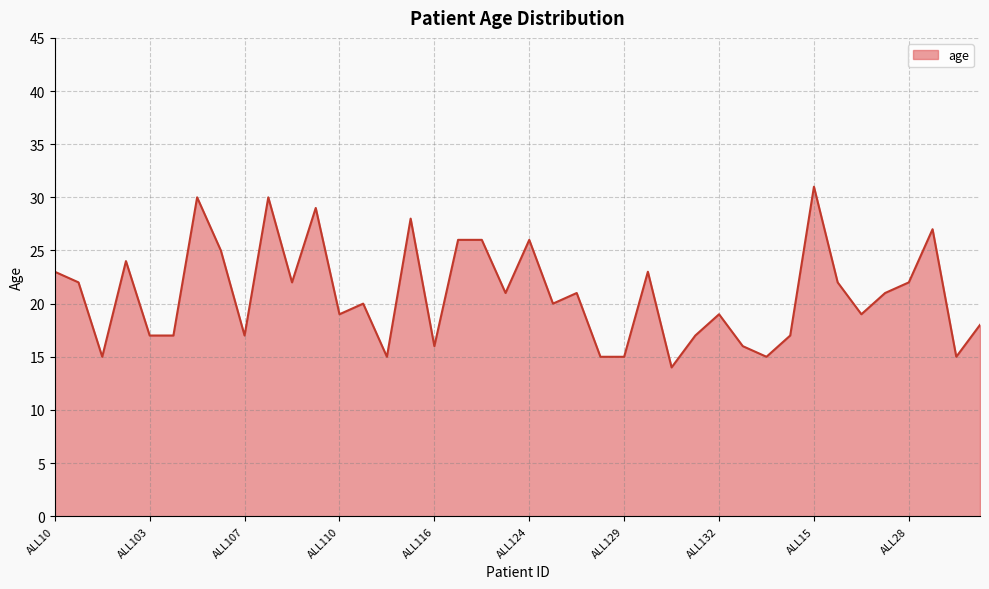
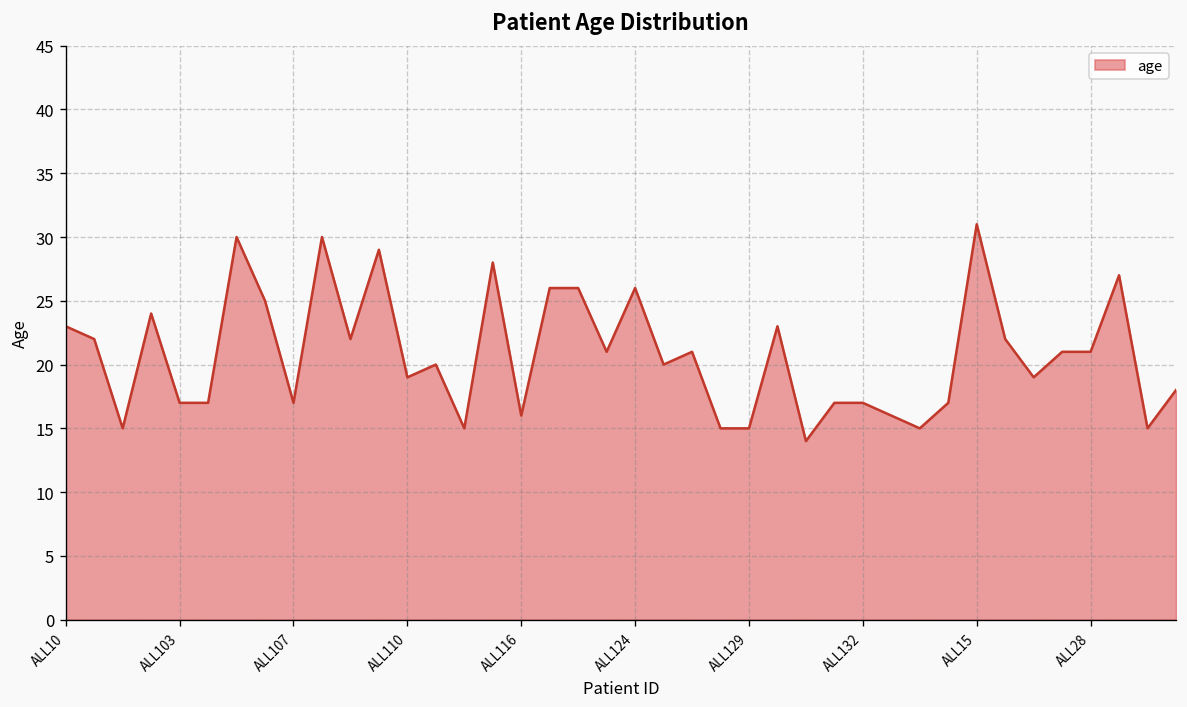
ALL132: 19 -> 17
ALL28: 22 -> 21
